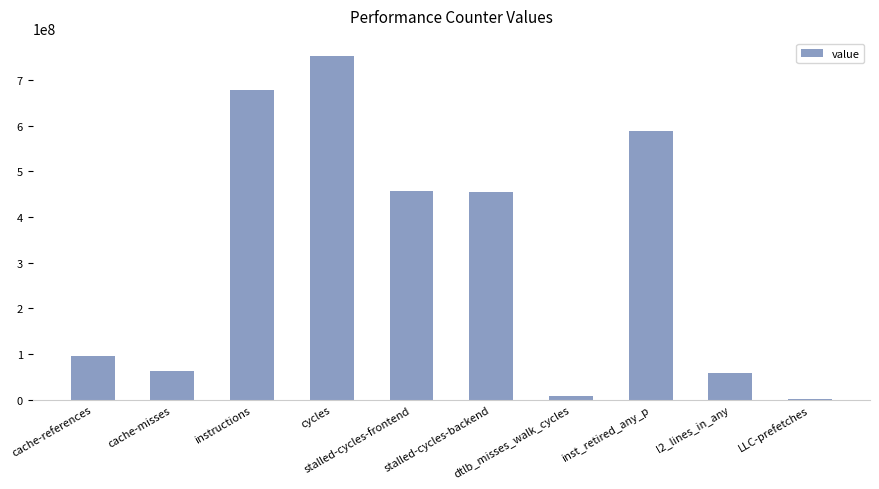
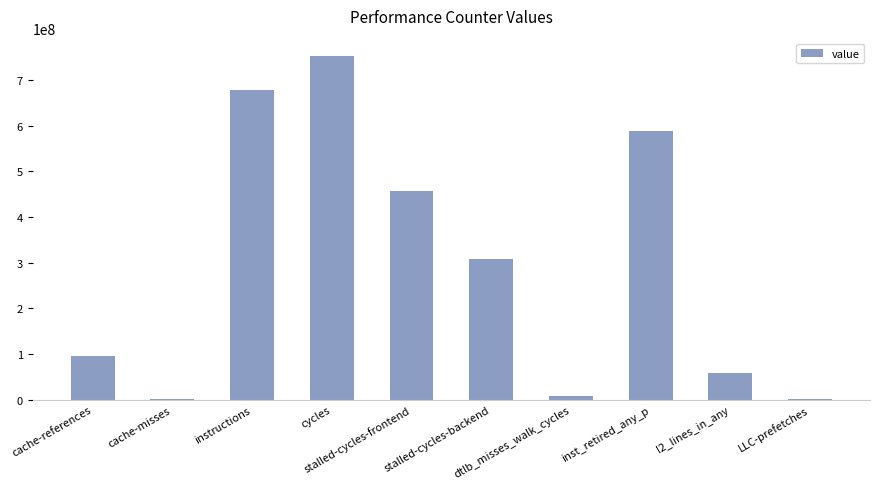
cache-misses: 60000000 -> 0
stalled-cycles-backend: 450000000 -> 310000000
